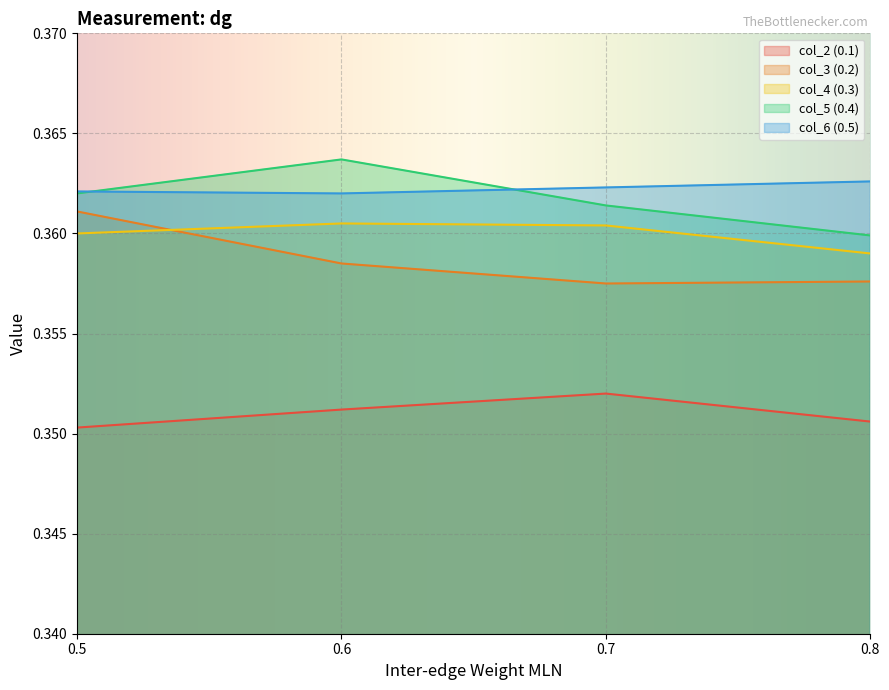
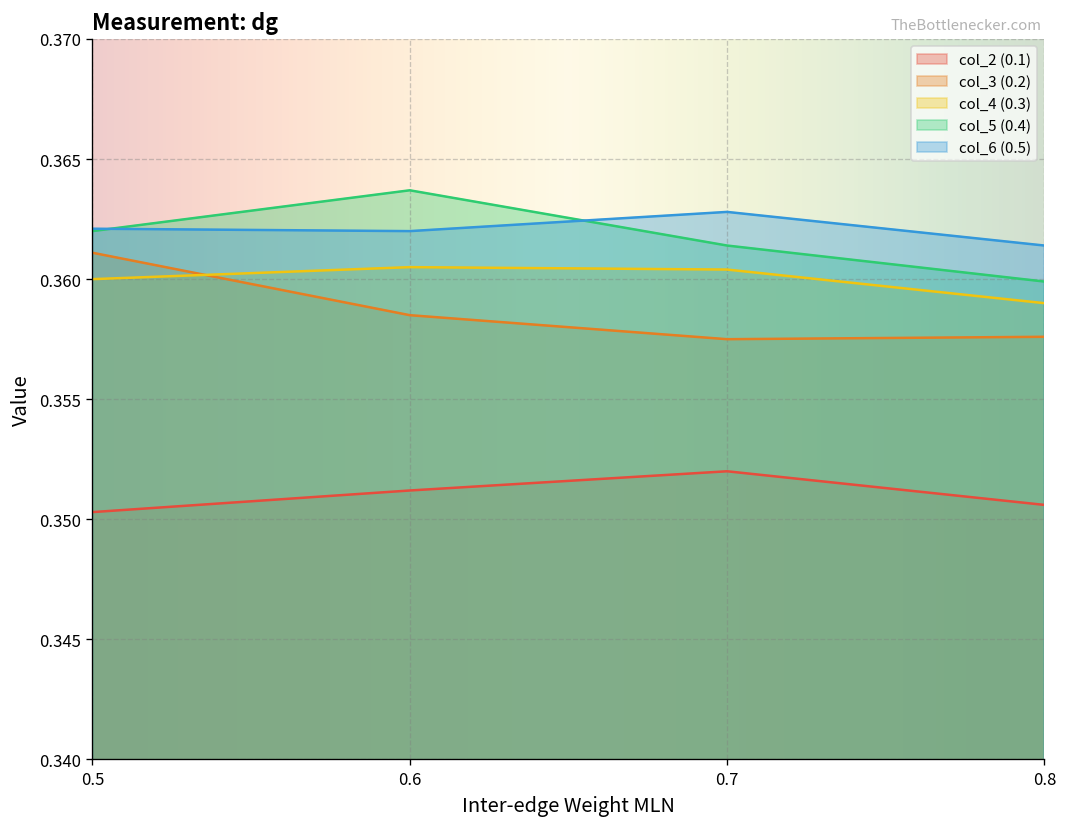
col_6 (0.5), 0.7: 0.3623 -> 0.3628
col_6 (0.5), 0.8: 0.3626 -> 0.3614
